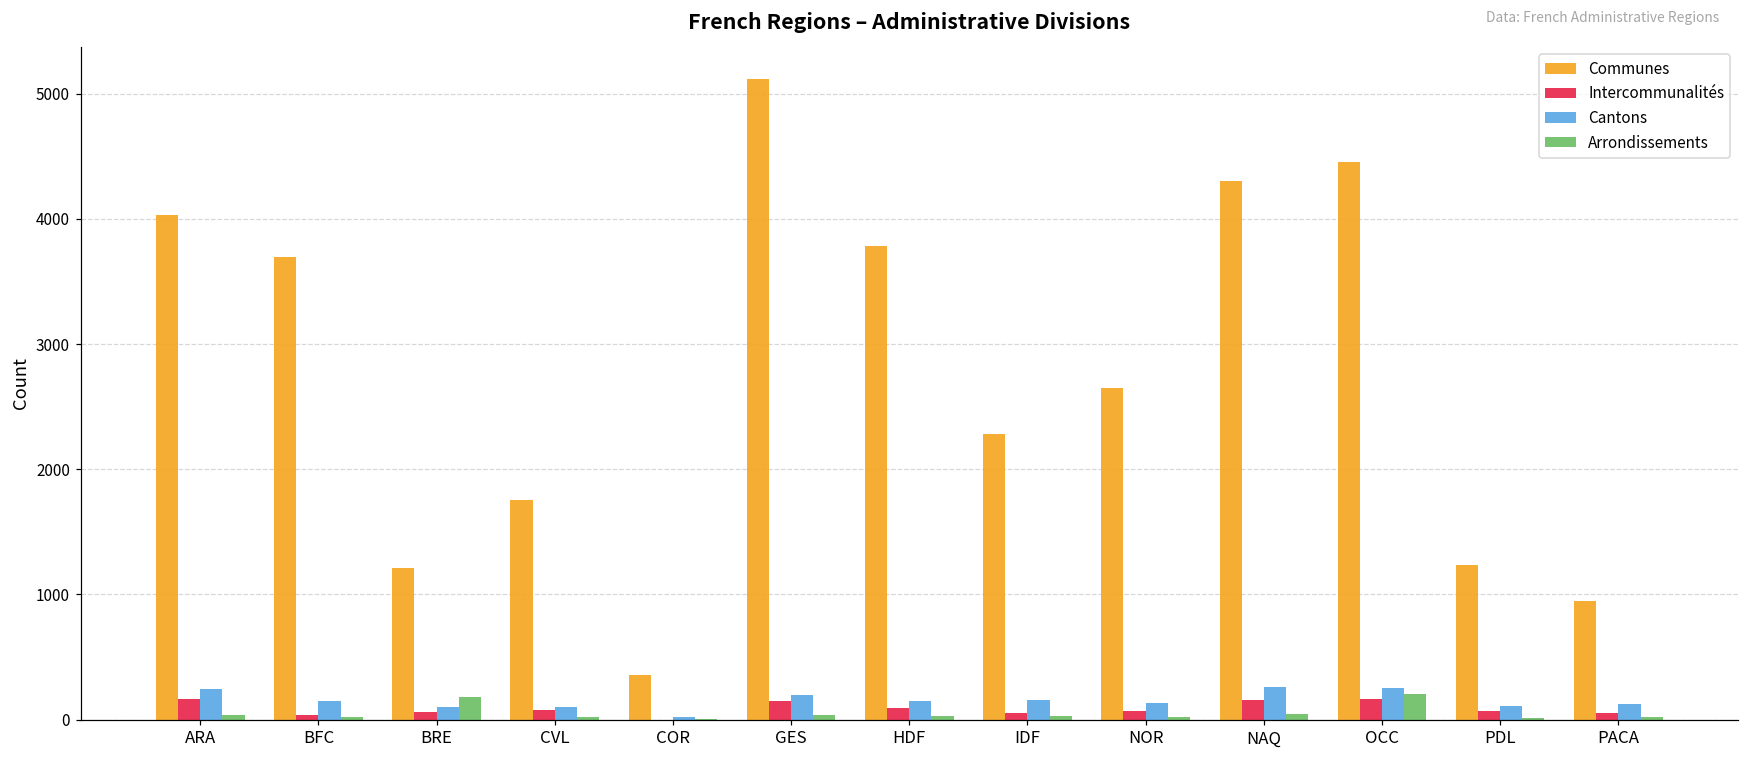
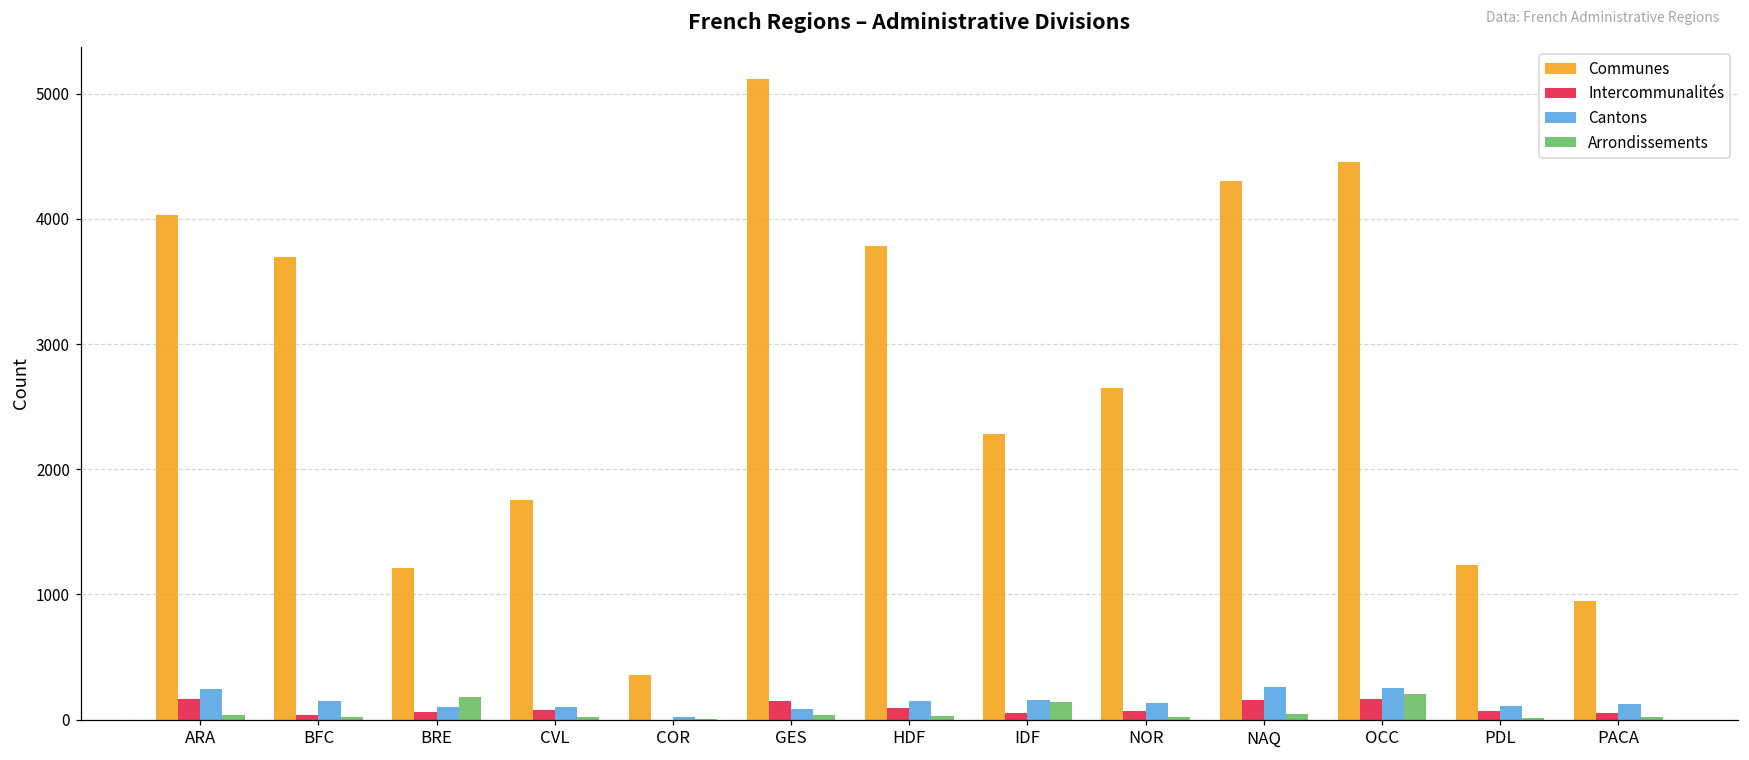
Cantons, GES: 200 -> 90
Arrondissements, IDF: 30 -> 140
